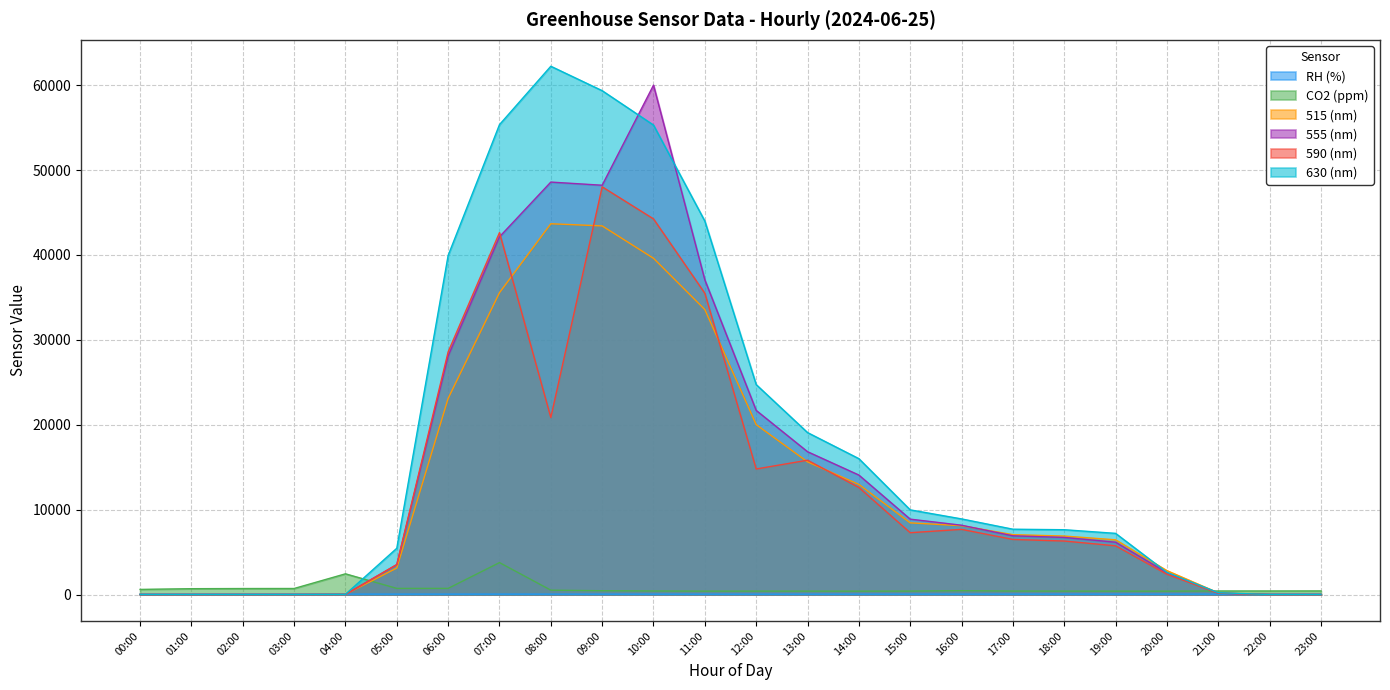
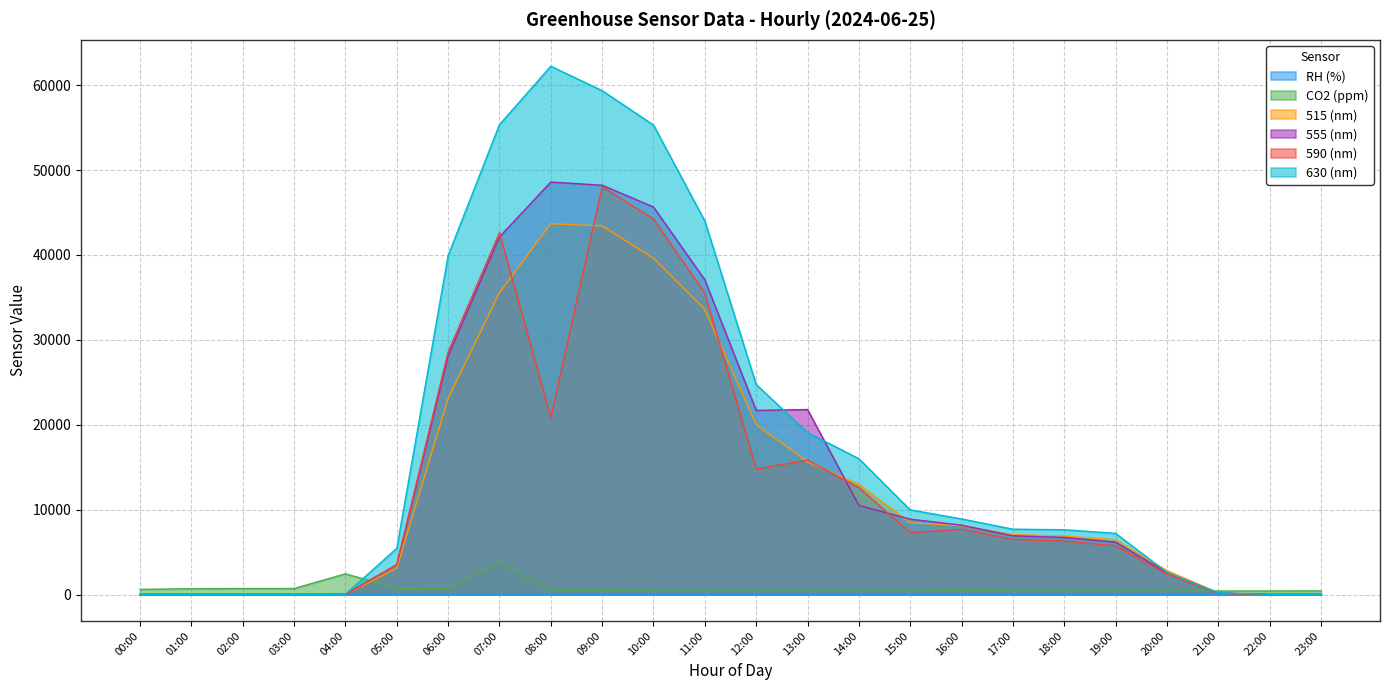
555 (nm), 10:00: 60000 -> 46000
555 (nm), 13:00: 17000 -> 22000
555 (nm), 14:00: 14000 -> 10000
